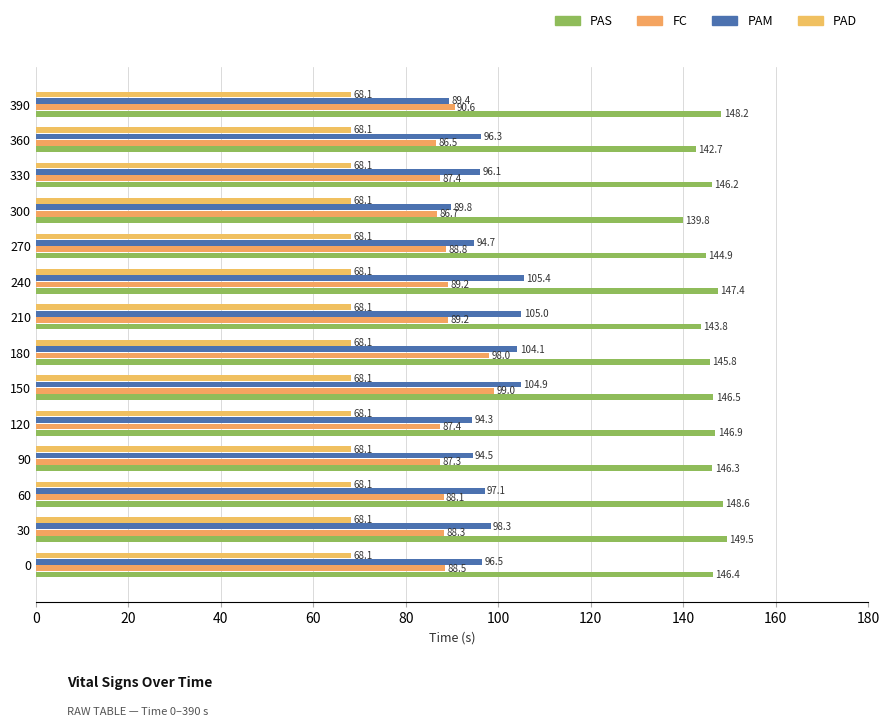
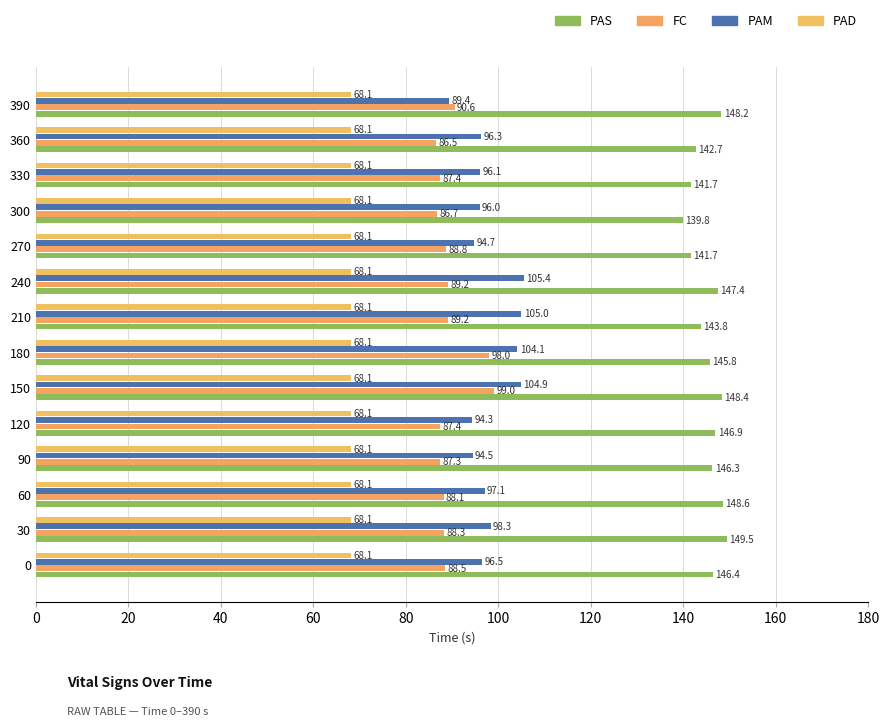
PAS, 330: 146.2 -> 141.7
PAM, 300: 89.8 -> 96.0
PAS, 270: 144.9 -> 141.7
PAS, 150: 146.5 -> 148.4
